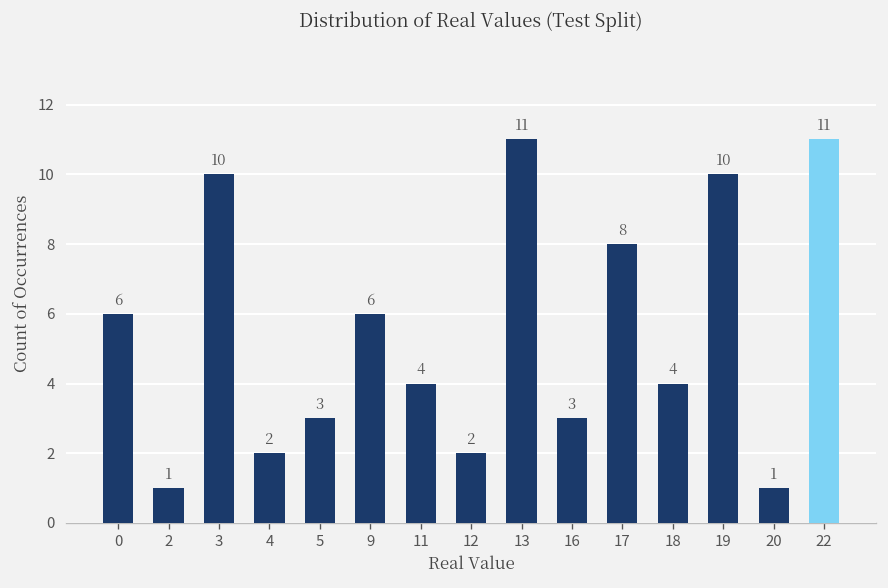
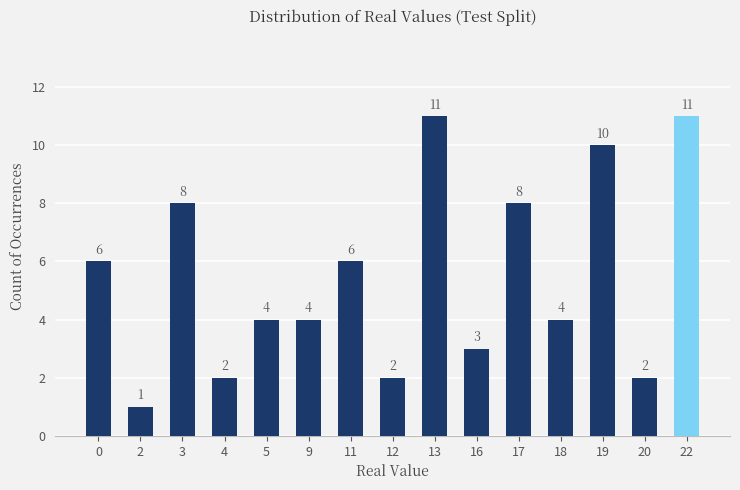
3: 10 -> 8
5: 3 -> 4
9: 6 -> 4
11: 4 -> 6
20: 1 -> 2
